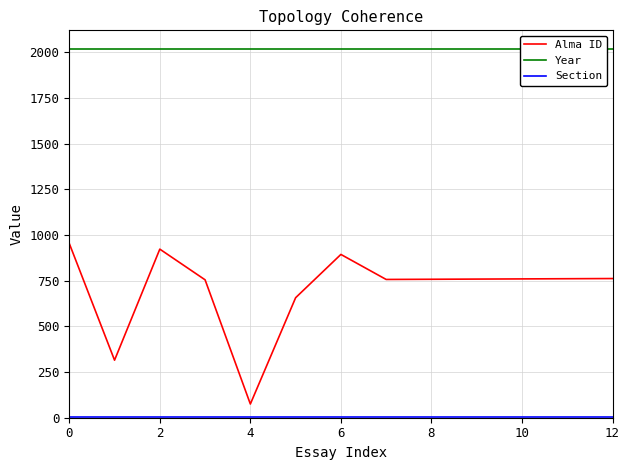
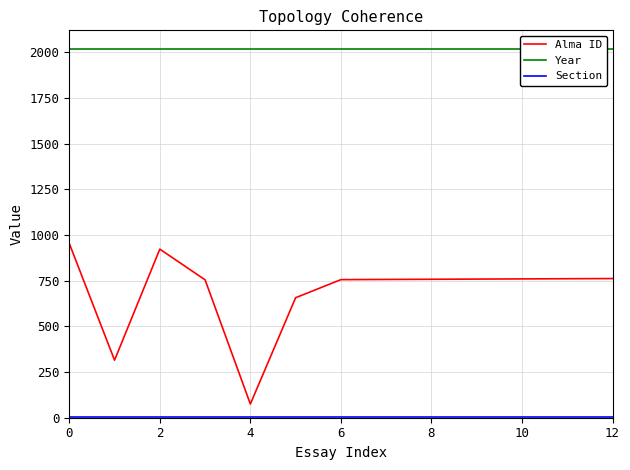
Alma ID, 6: 890 -> 760
